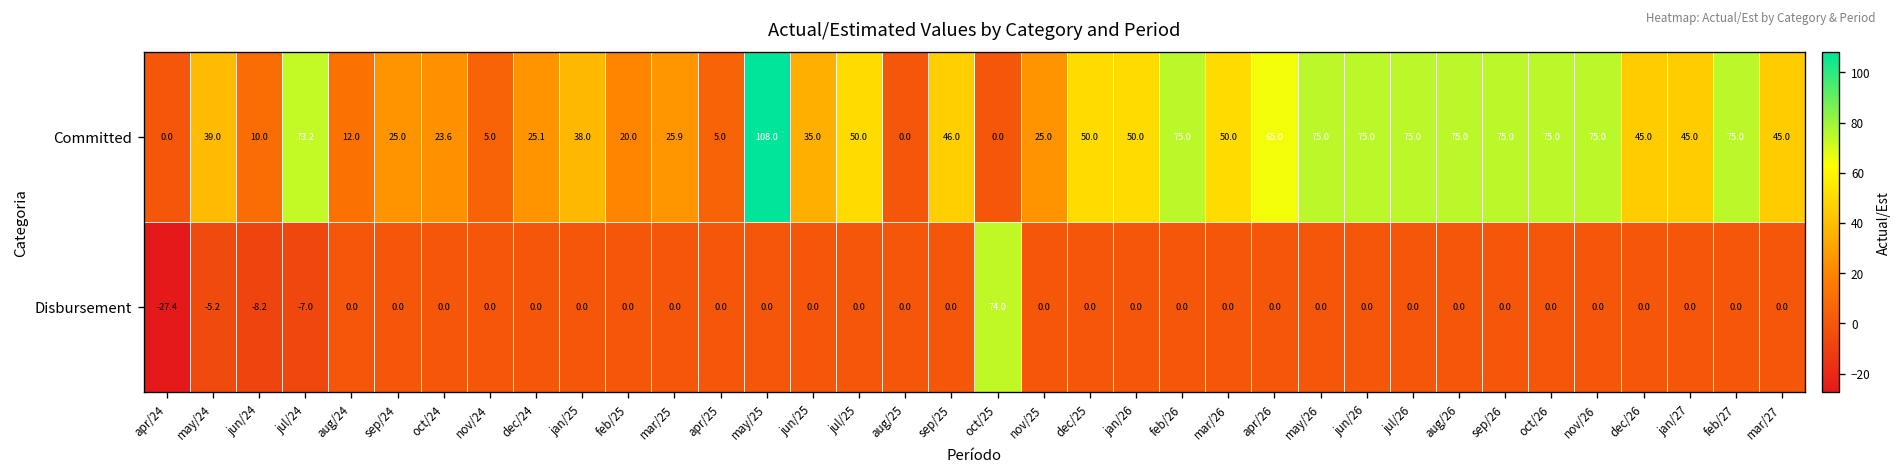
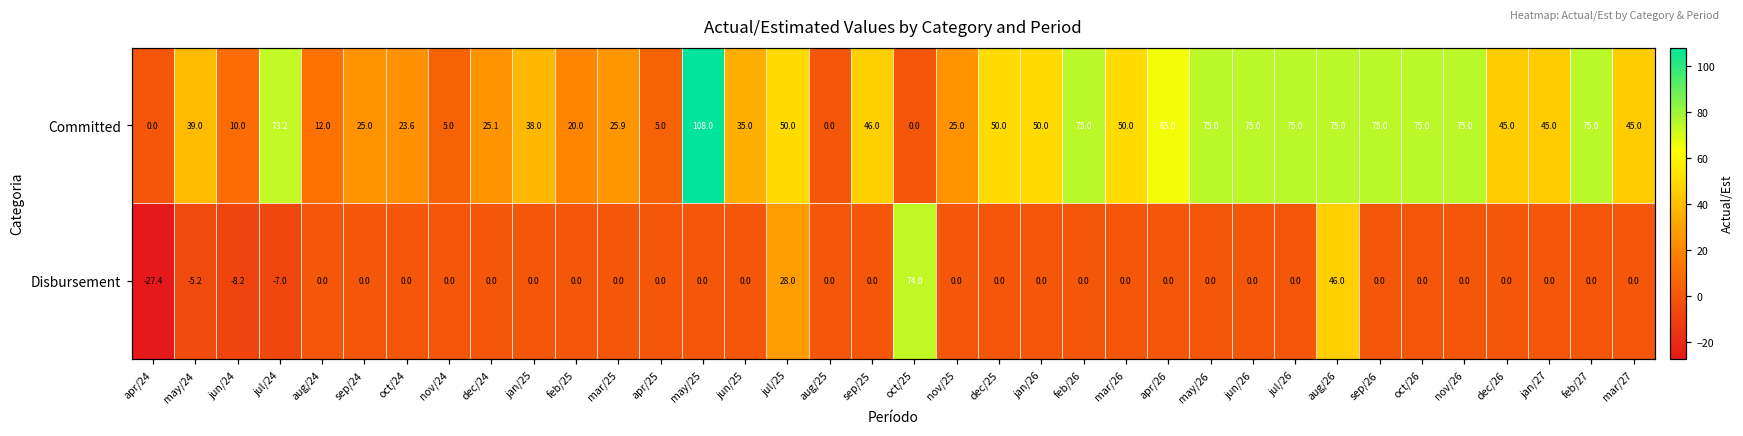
Disbursement, jul/25: 0.0 -> 28.0
Disbursement, aug/26: 0.0 -> 46.0
